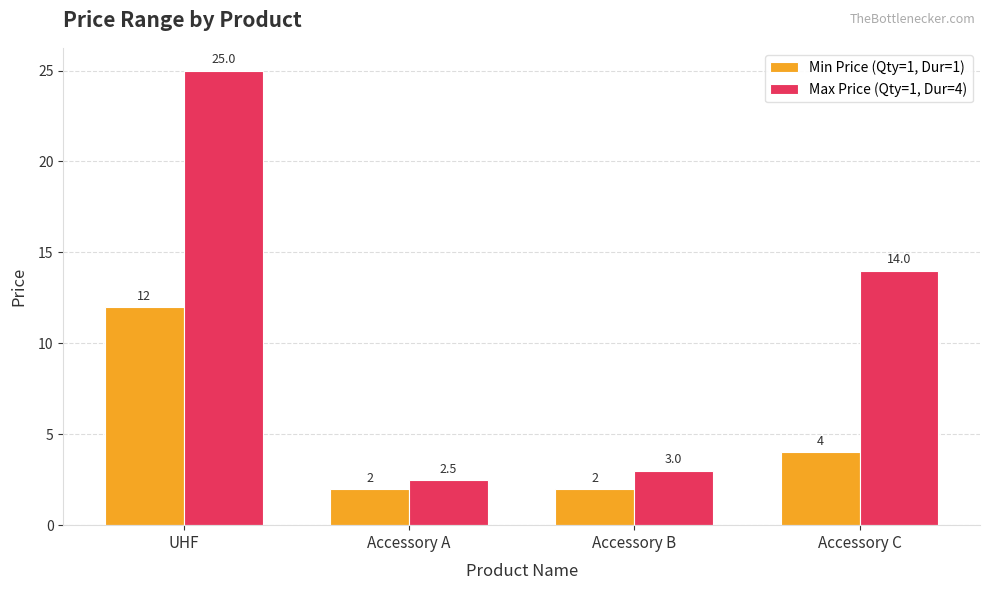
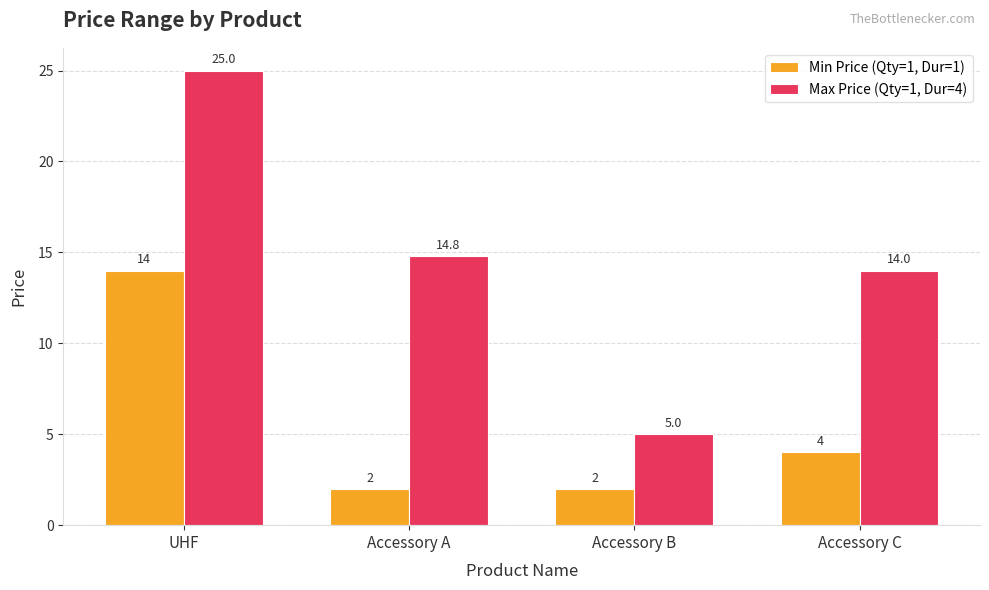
Min Price (Qty=1, Dur=1), UHF: 12 -> 14
Max Price (Qty=1, Dur=4), Accessory A: 2.5 -> 14.8
Max Price (Qty=1, Dur=4), Accessory B: 3.0 -> 5.0
